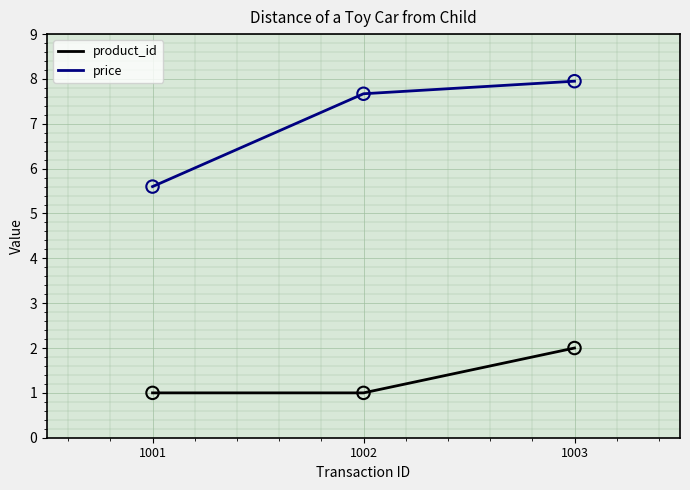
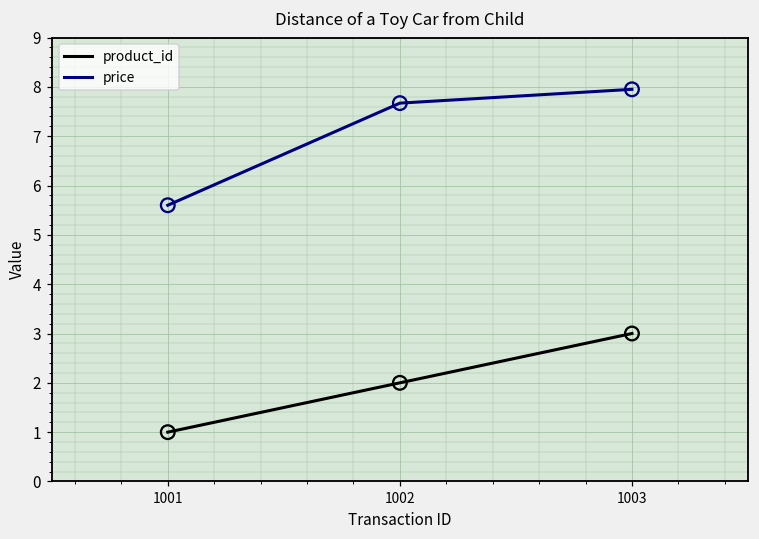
product_id, 1002: 1 -> 2
product_id, 1003: 2 -> 3
